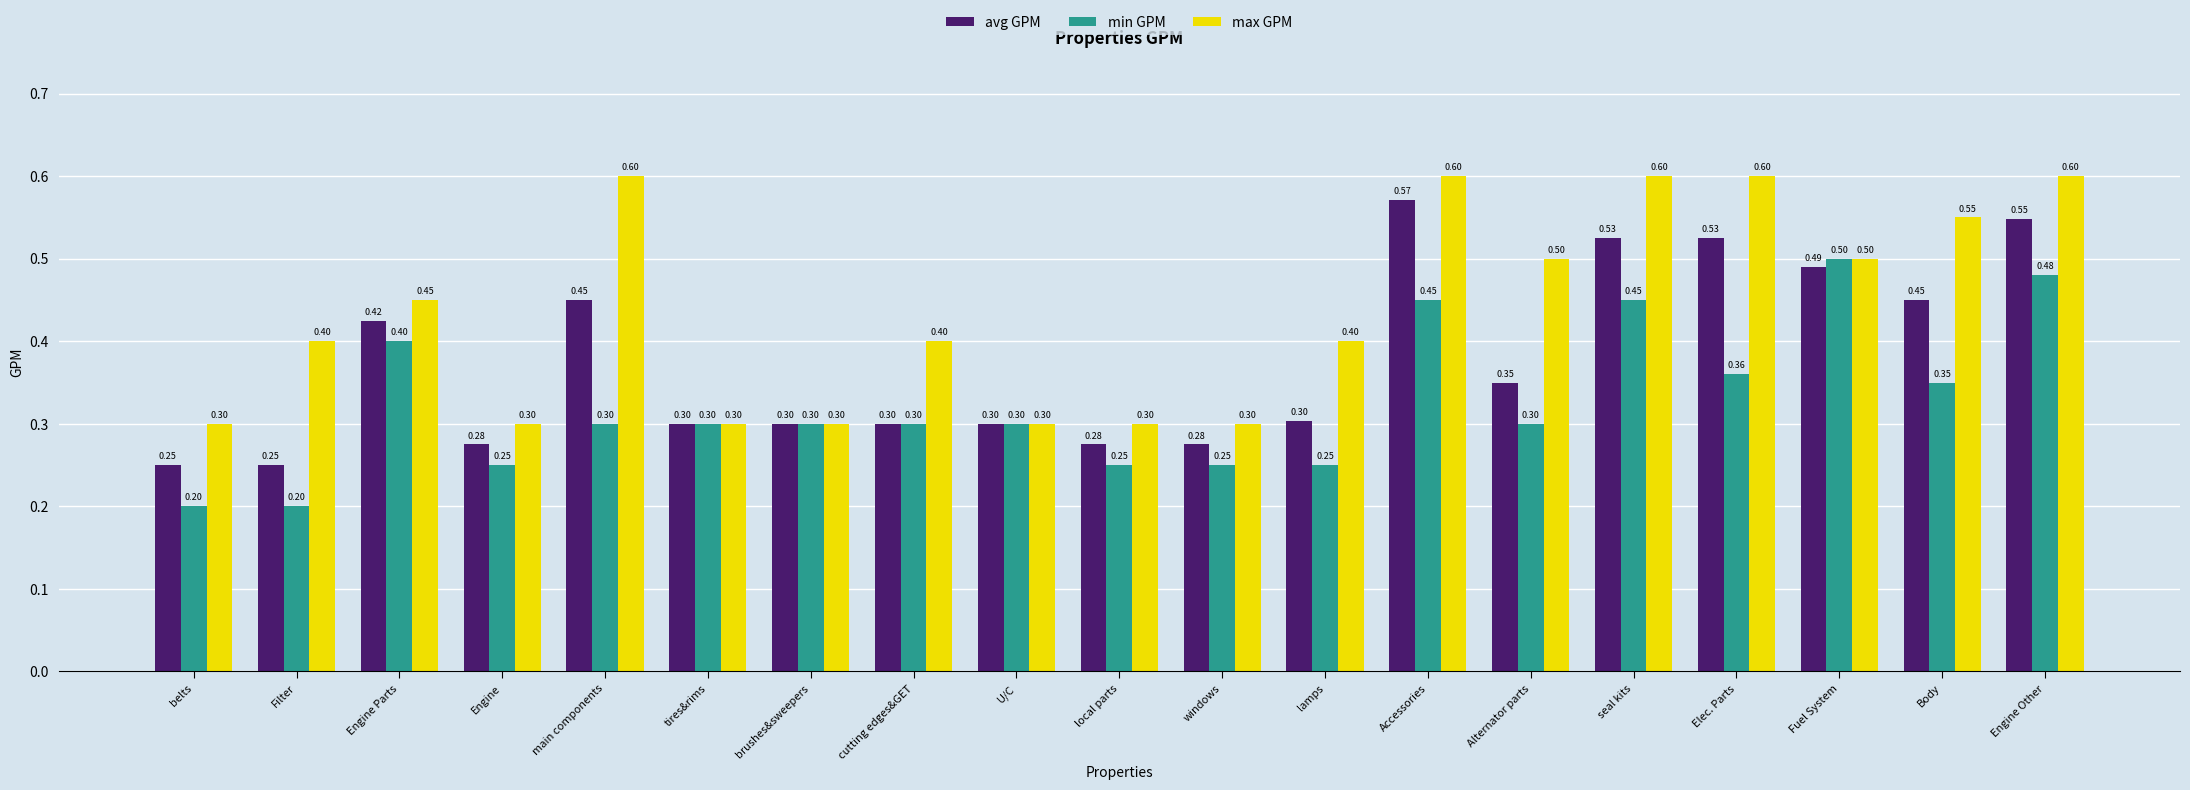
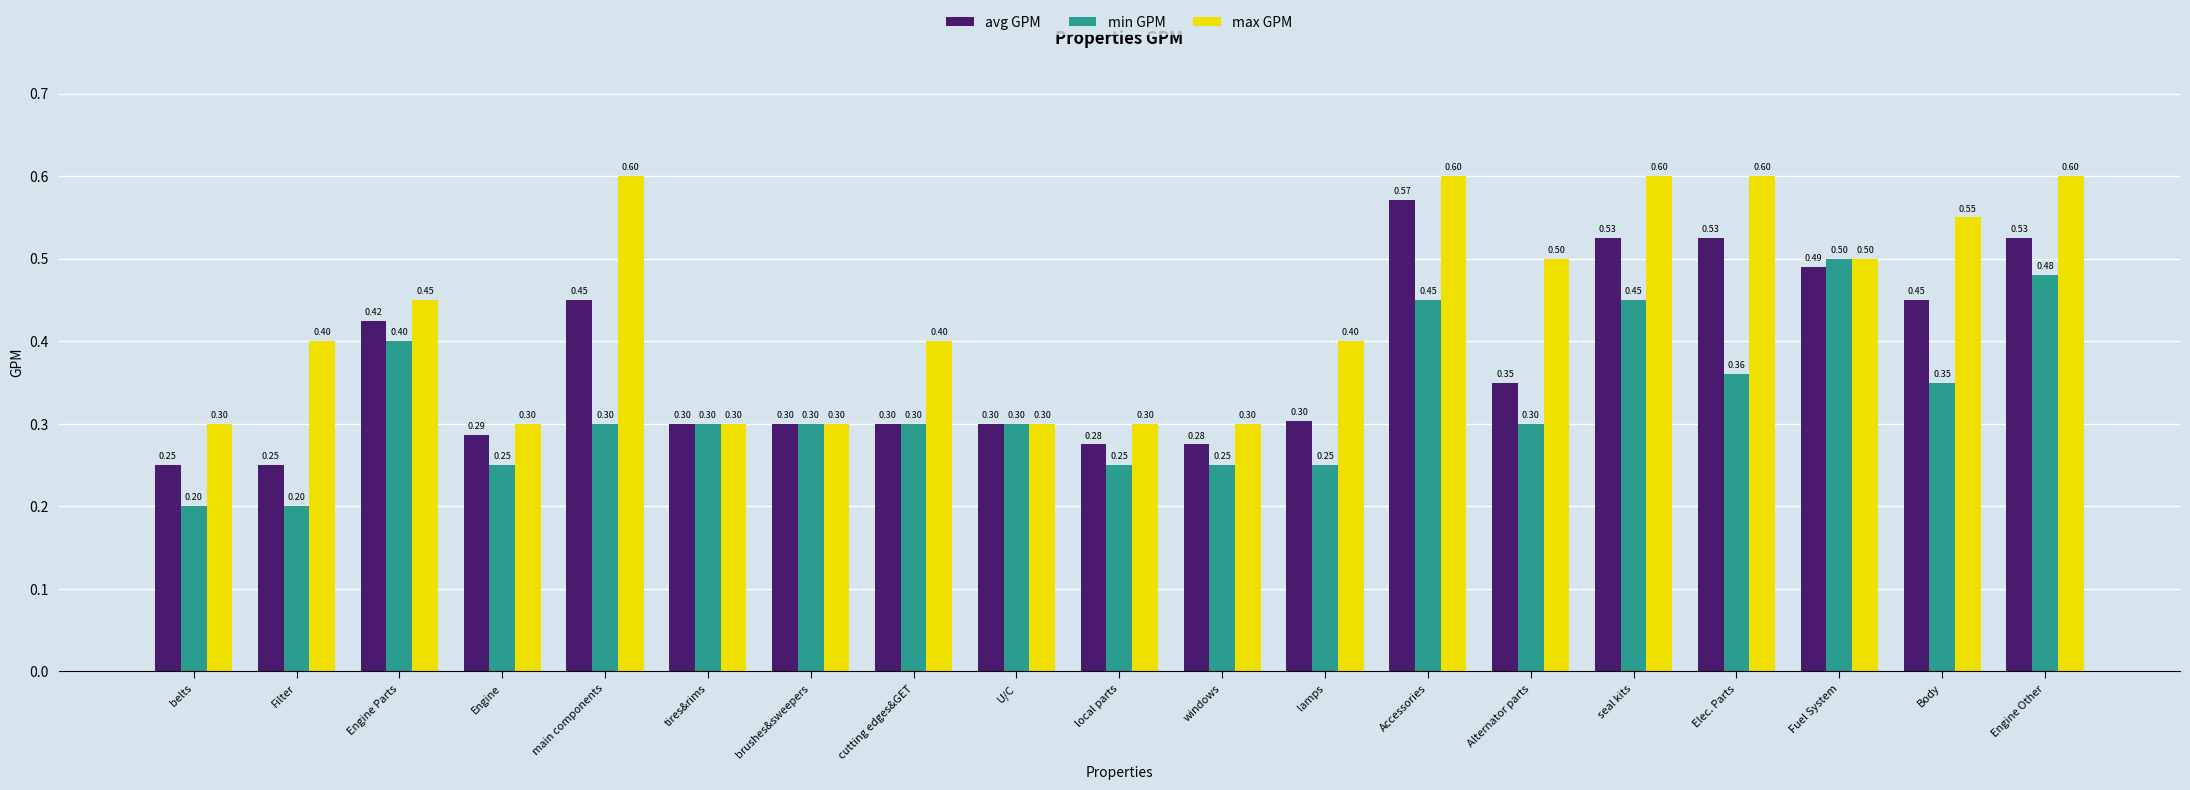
avg GPM, Engine: 0.28 -> 0.29
avg GPM, Engine Other: 0.55 -> 0.53
